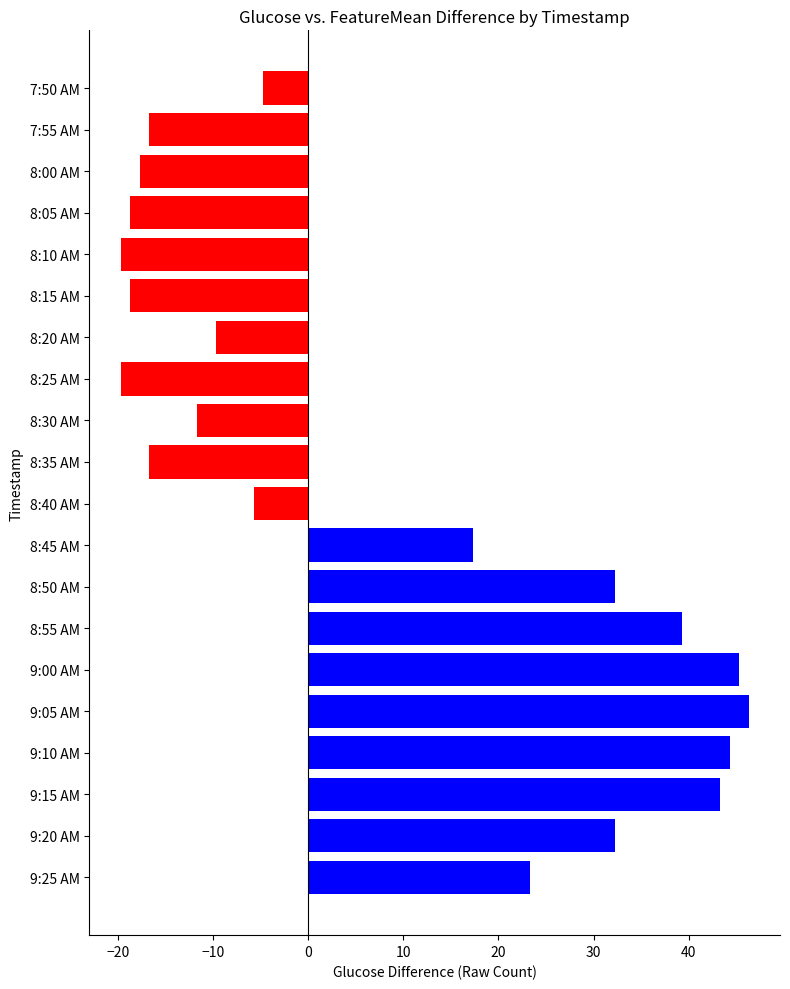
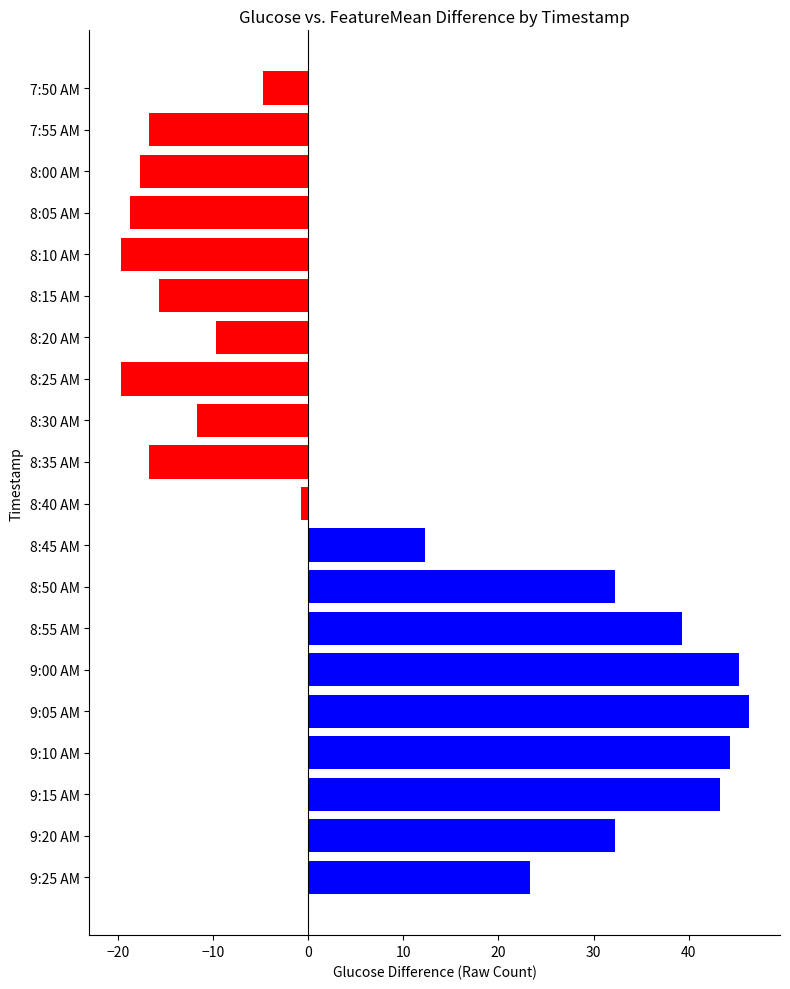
8:15 AM: -19 -> -16
8:40 AM: -6 -> -1
8:45 AM: 17 -> 12
